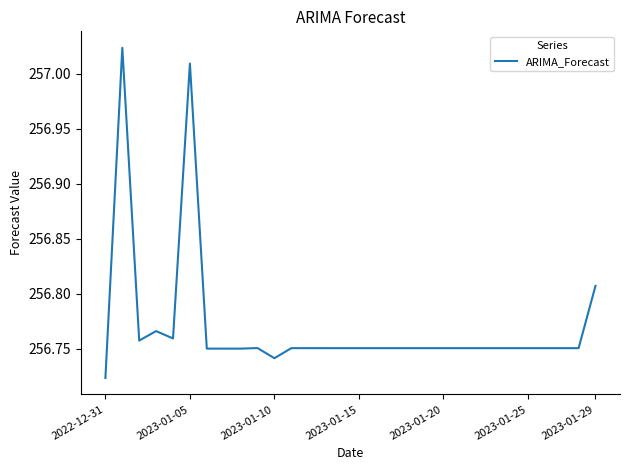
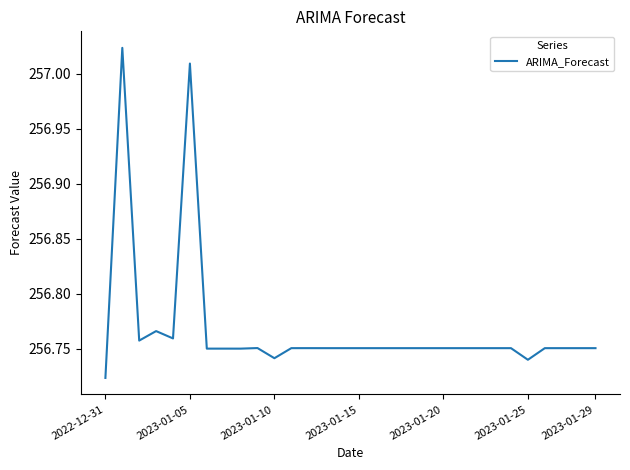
2023-01-25: 256.751 -> 256.740
2023-01-29: 256.807 -> 256.751
